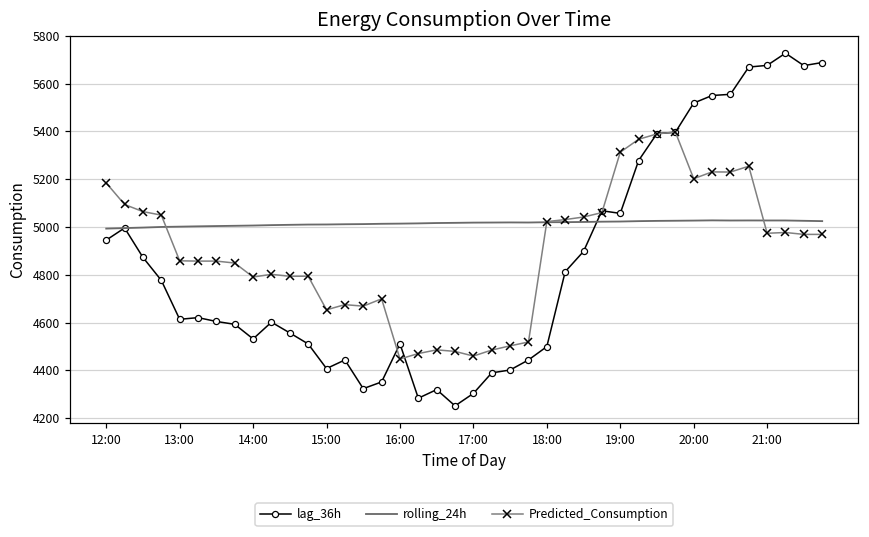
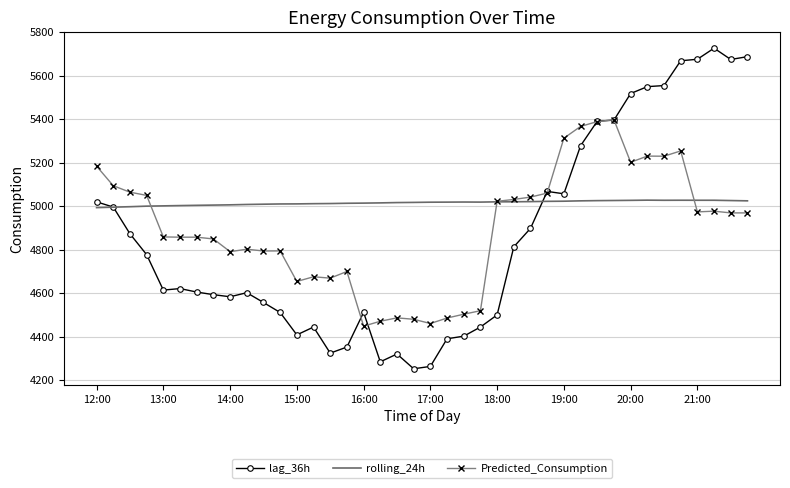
lag_36h, 12:00: 4950 -> 5020
lag_36h, 14:00: 4530 -> 4580
lag_36h, 17:00: 4300 -> 4260
